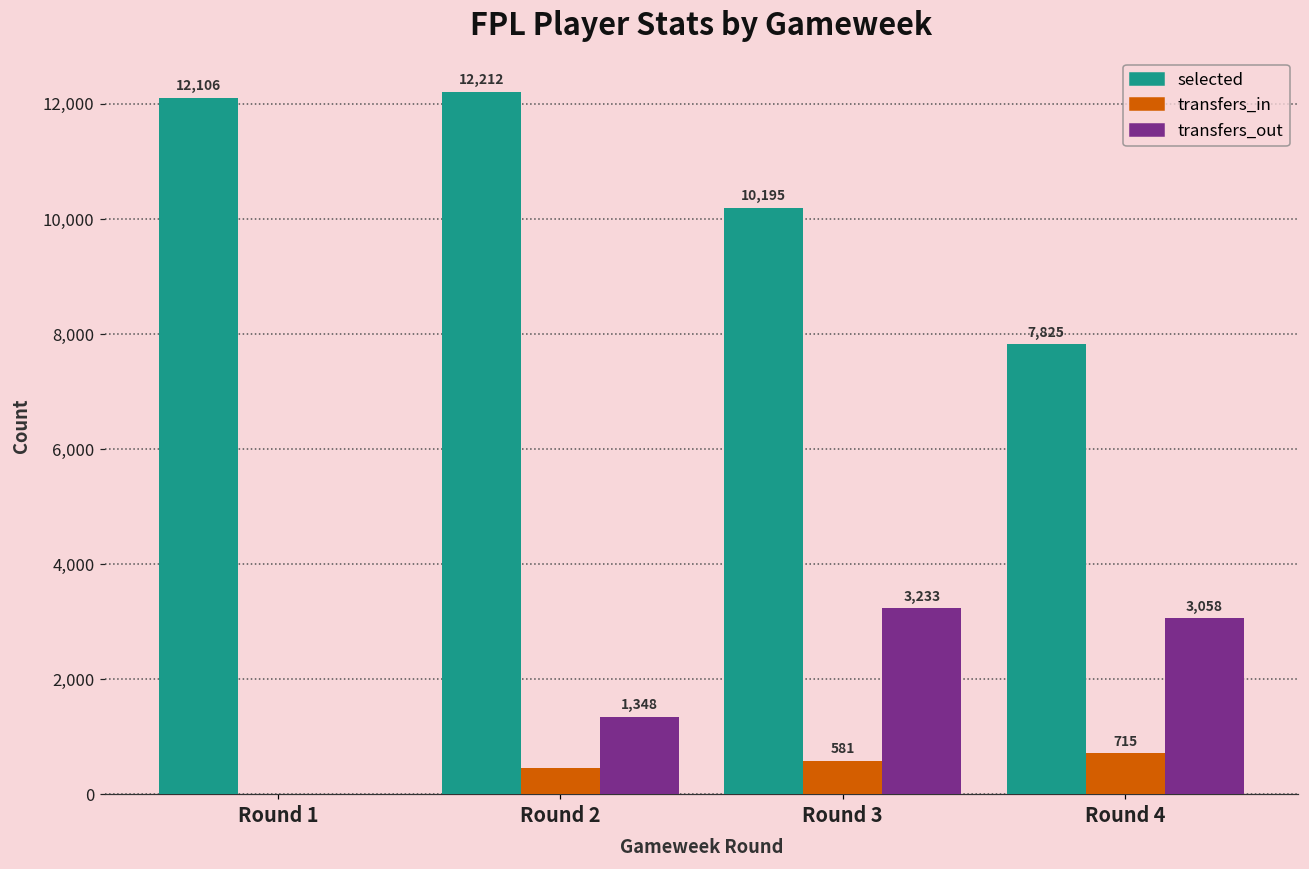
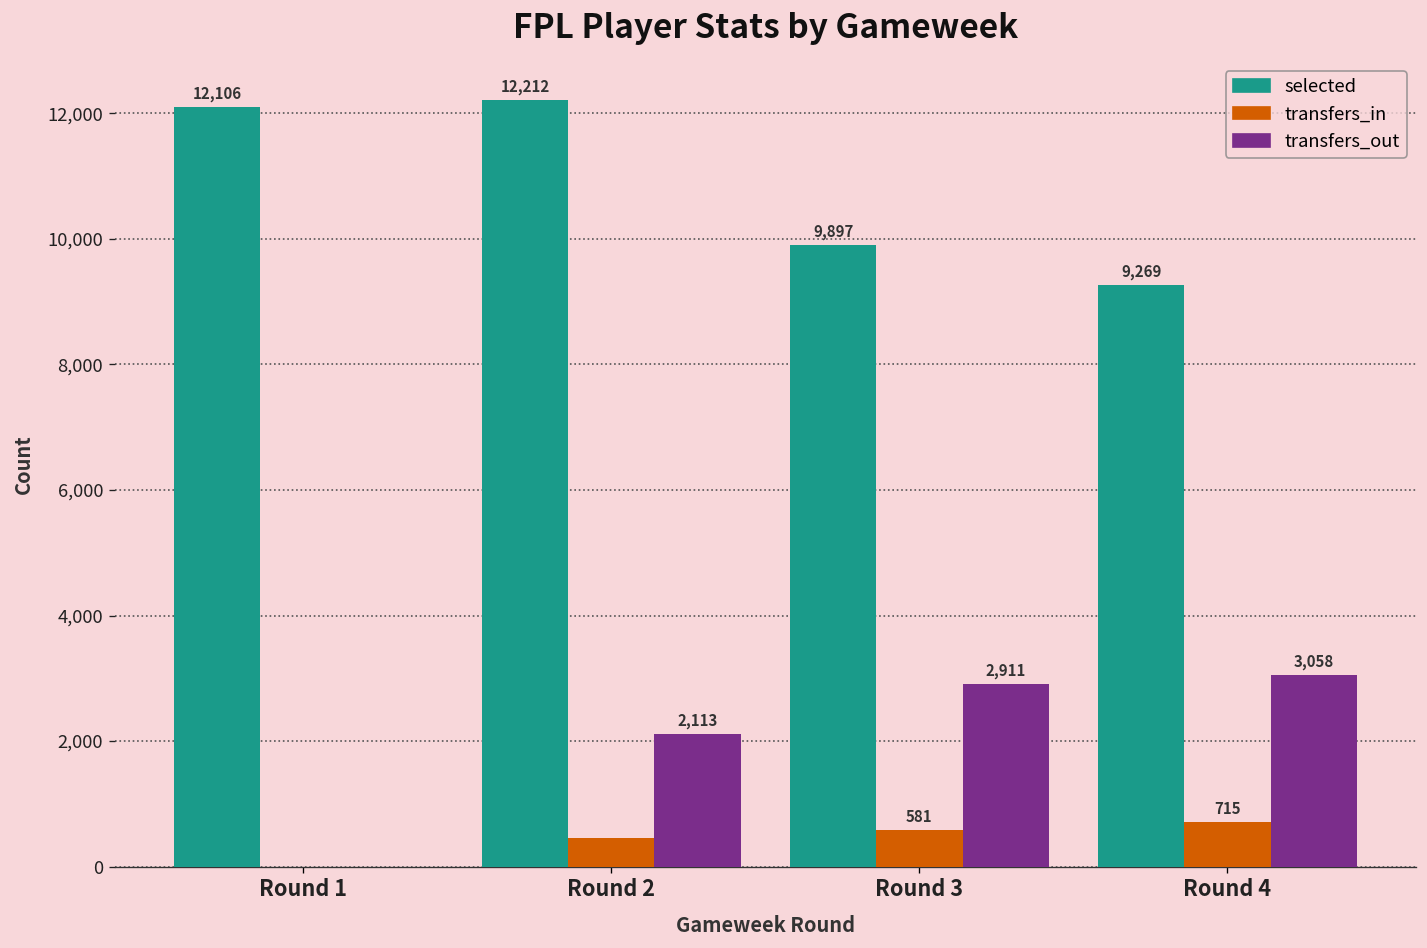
transfers_out, Round 2: 1,348 -> 2,113
selected, Round 3: 10,195 -> 9,897
transfers_out, Round 3: 3,233 -> 2,911
selected, Round 4: 7,825 -> 9,269
